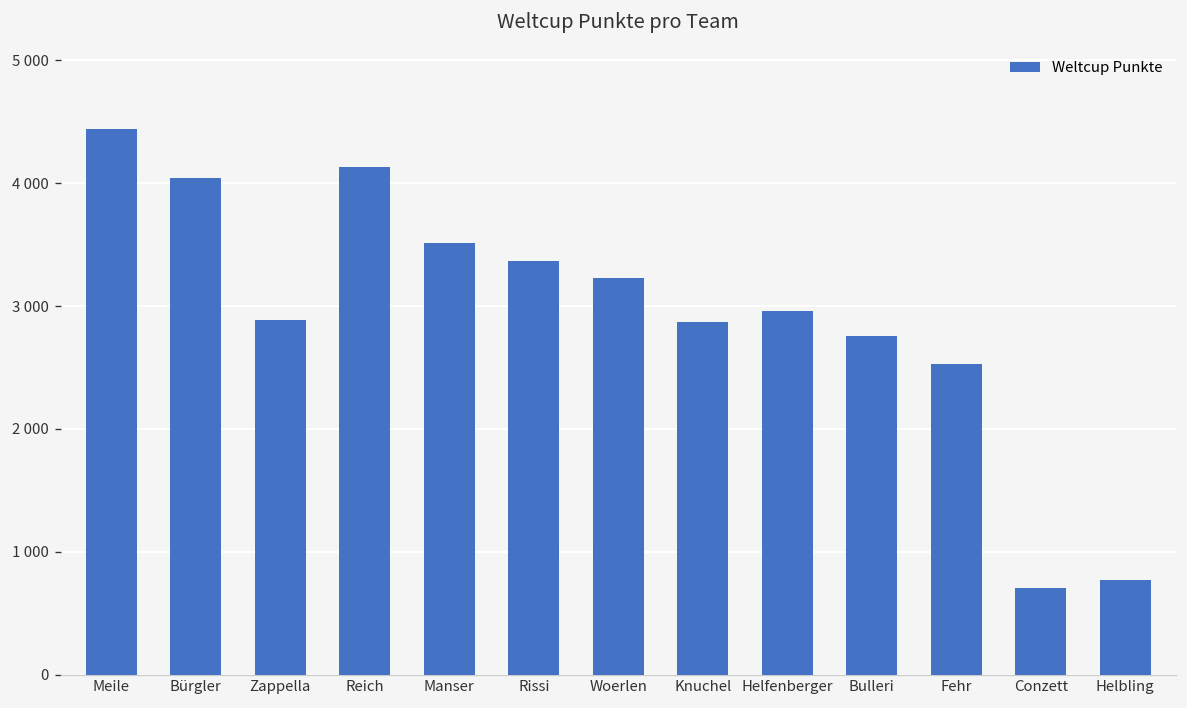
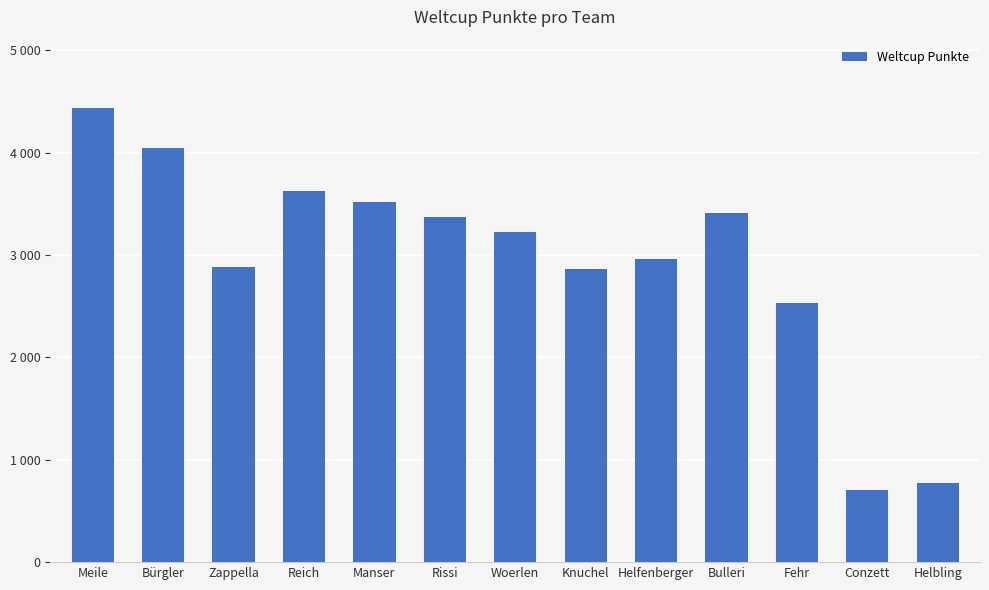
Reich: 4140 -> 3630
Bulleri: 2760 -> 3410
